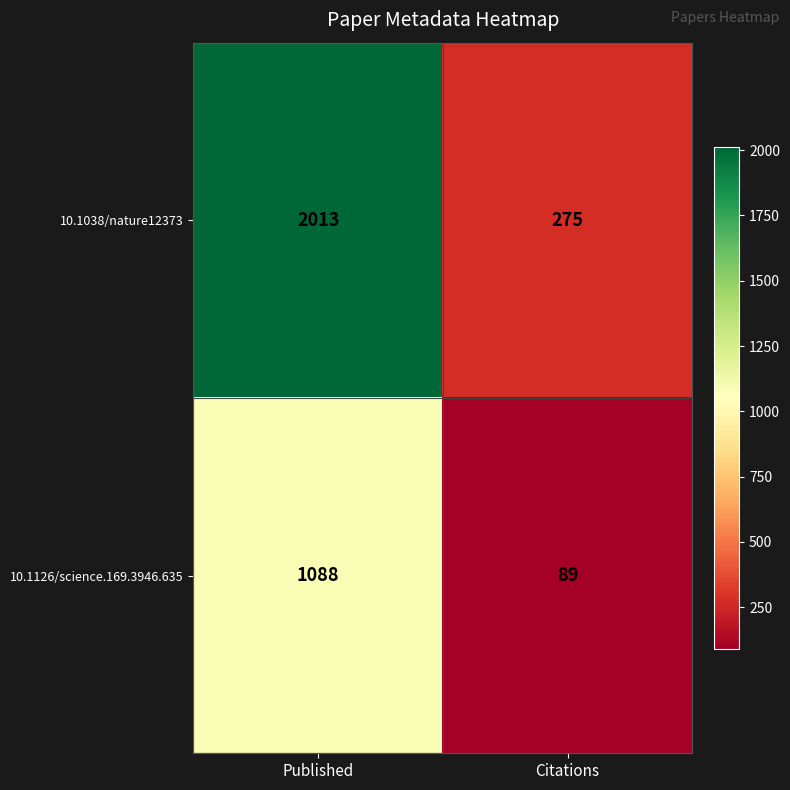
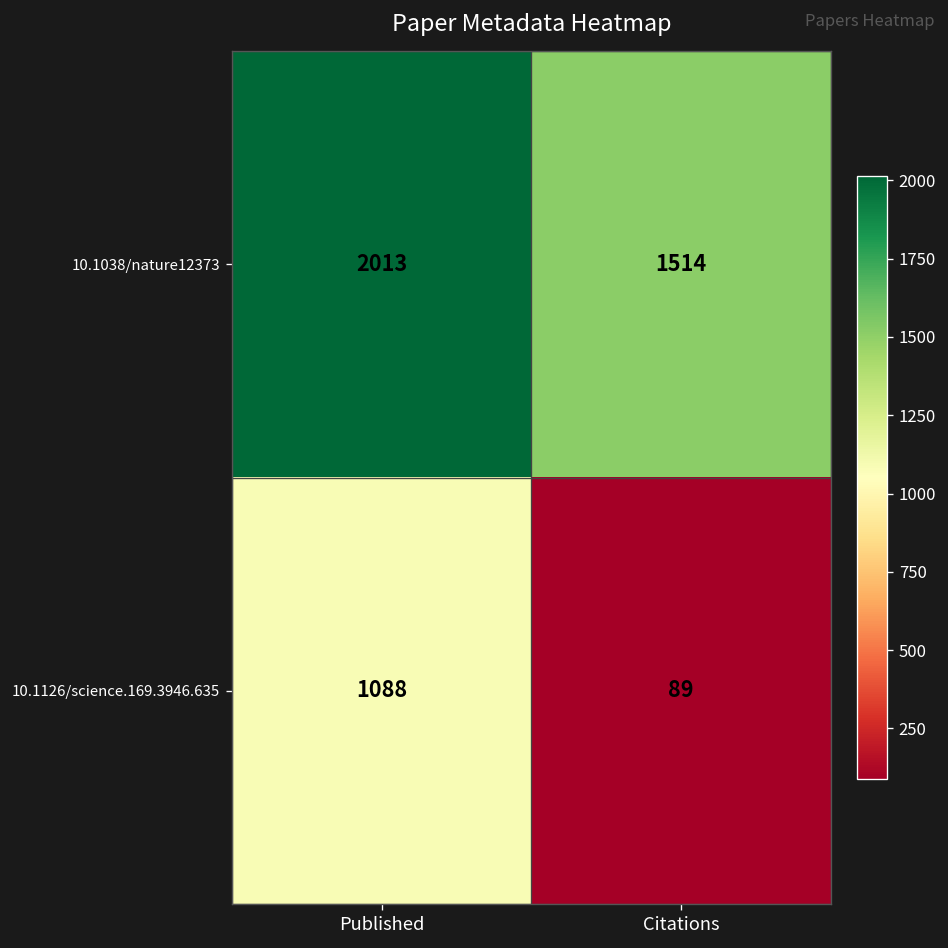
10.1038/nature12373, Citations: 275 -> 1514
